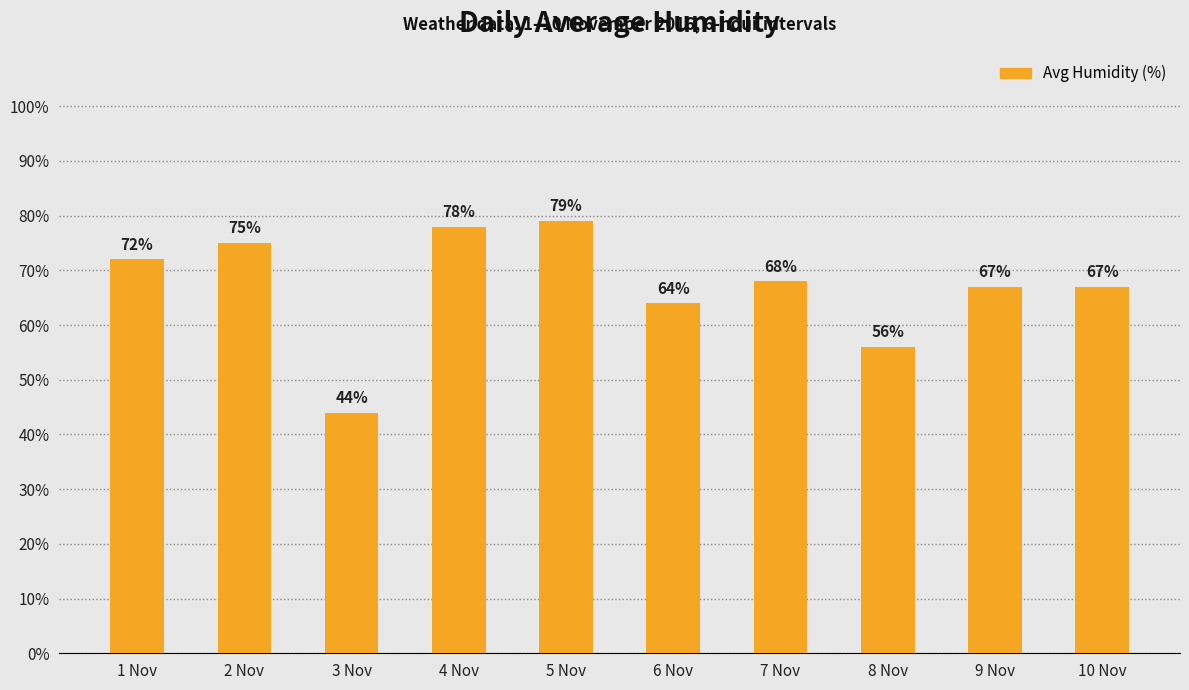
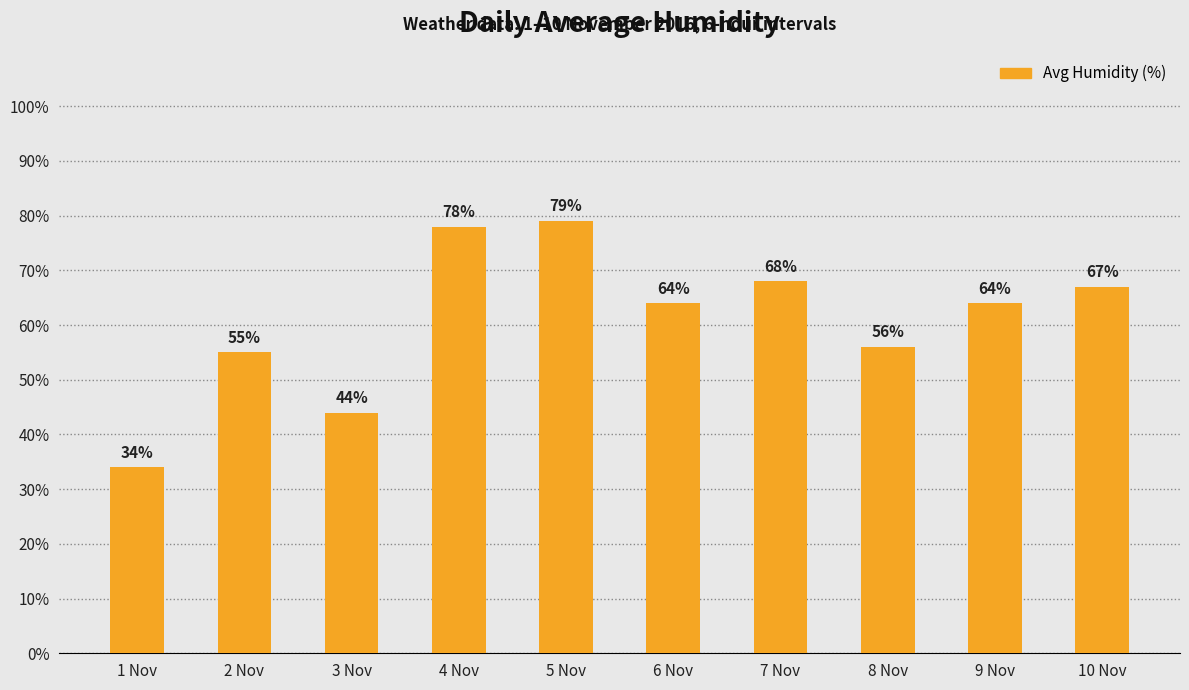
1 Nov: 72% -> 34%
2 Nov: 75% -> 55%
9 Nov: 67% -> 64%
